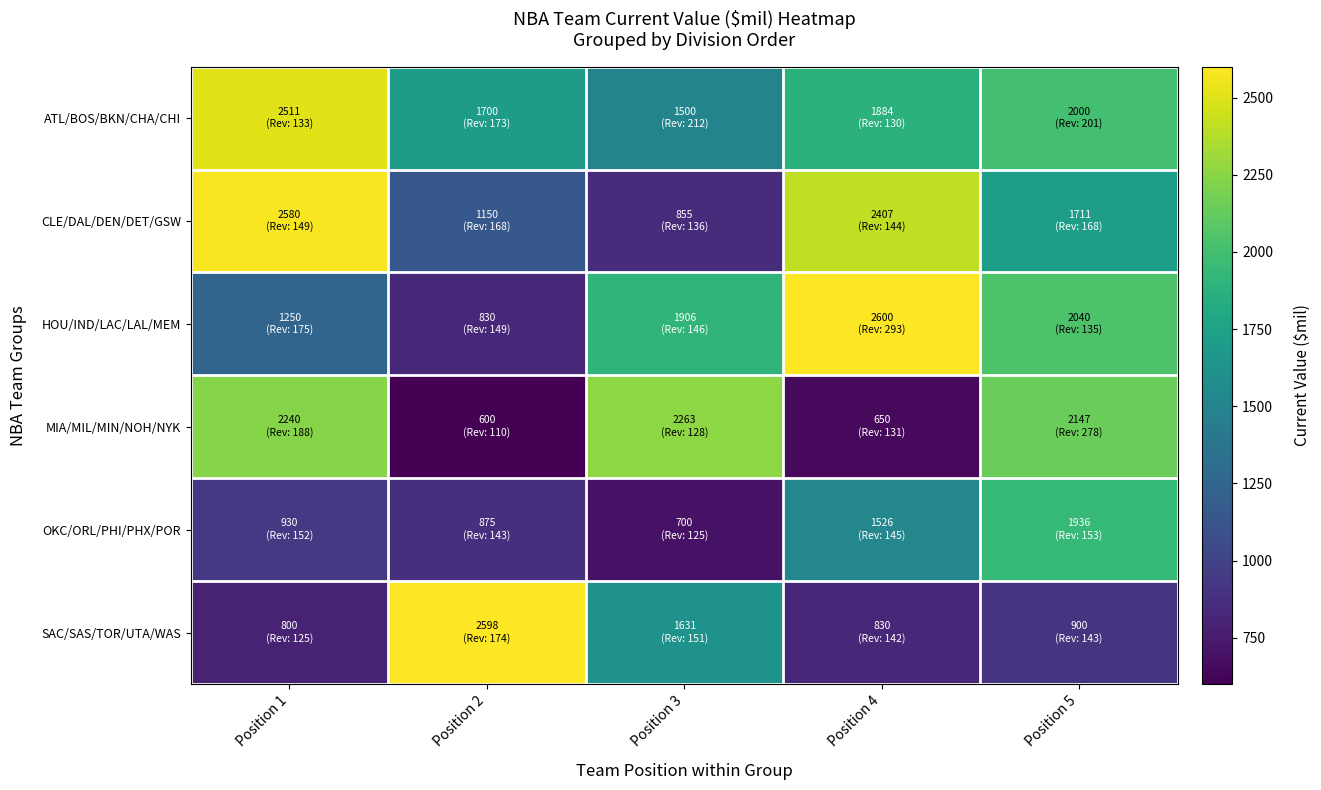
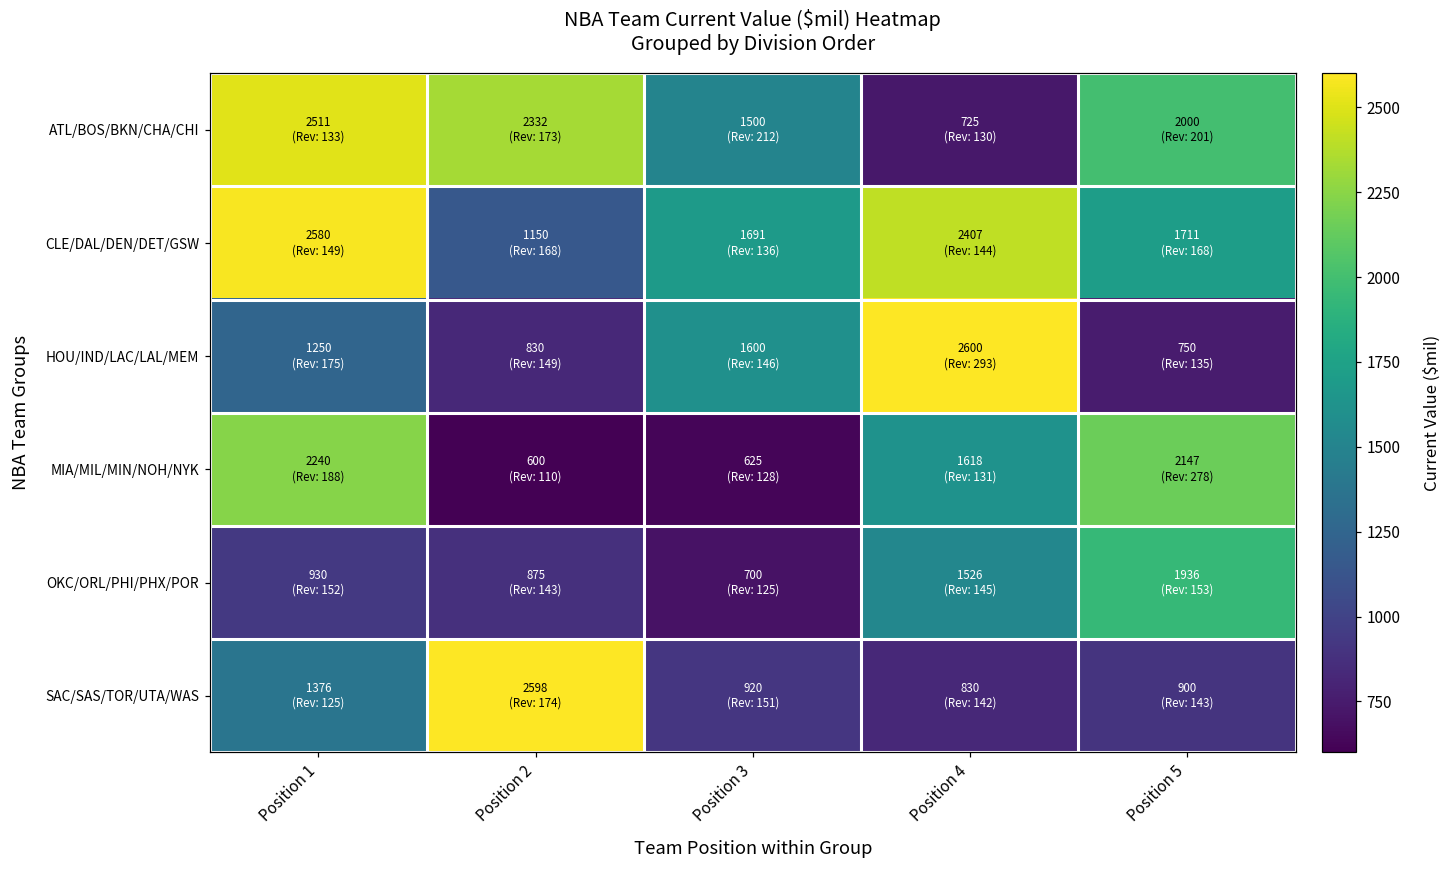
ATL/BOS/BKN/CHA/CHI, Position 2: 1700 -> 2332
ATL/BOS/BKN/CHA/CHI, Position 4: 1884 -> 725
CLE/DAL/DEN/DET/GSW, Position 3: 855 -> 1691
HOU/IND/LAC/LAL/MEM, Position 3: 1906 -> 1600
HOU/IND/LAC/LAL/MEM, Position 5: 2040 -> 750
MIA/MIL/MIN/NOH/NYK, Position 3: 2263 -> 625
MIA/MIL/MIN/NOH/NYK, Position 4: 650 -> 1618
SAC/SAS/TOR/UTA/WAS, Position 1: 800 -> 1376
SAC/SAS/TOR/UTA/WAS, Position 3: 1631 -> 920
